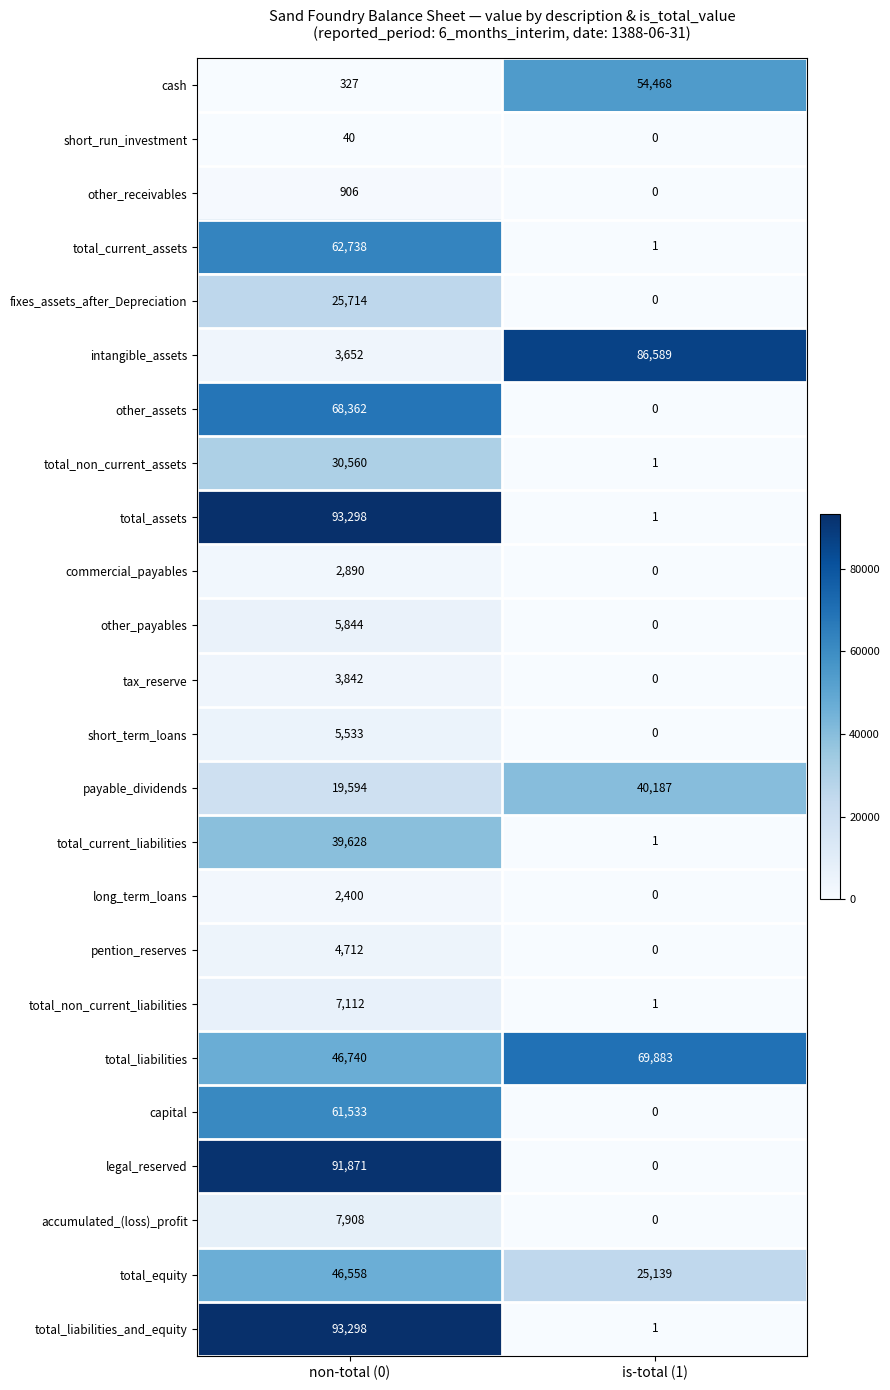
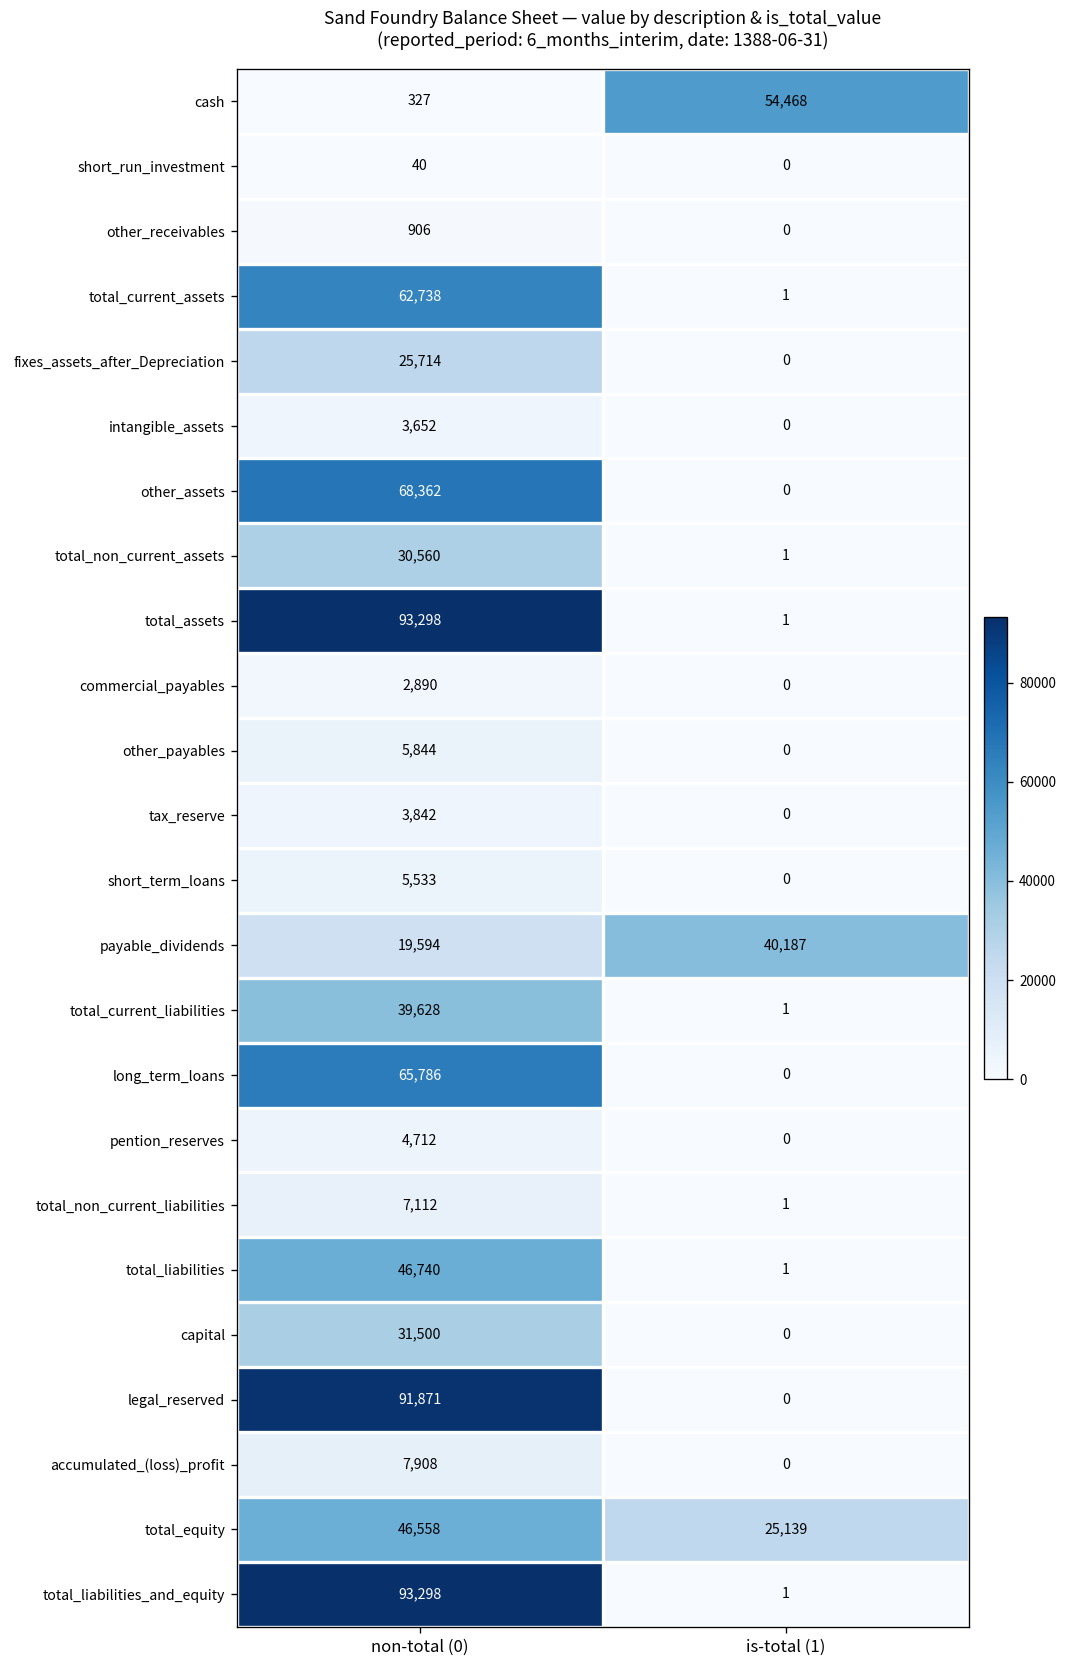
intangible_assets, is-total (1): 86,589 -> 0
long_term_loans, non-total (0): 2,400 -> 65,786
total_liabilities, is-total (1): 69,883 -> 1
capital, non-total (0): 61,533 -> 31,500
